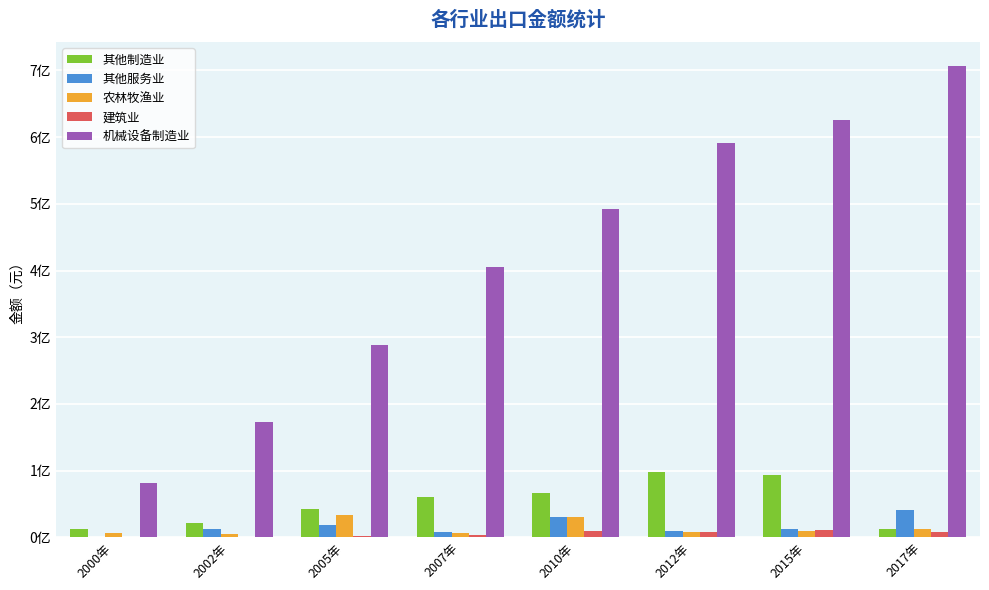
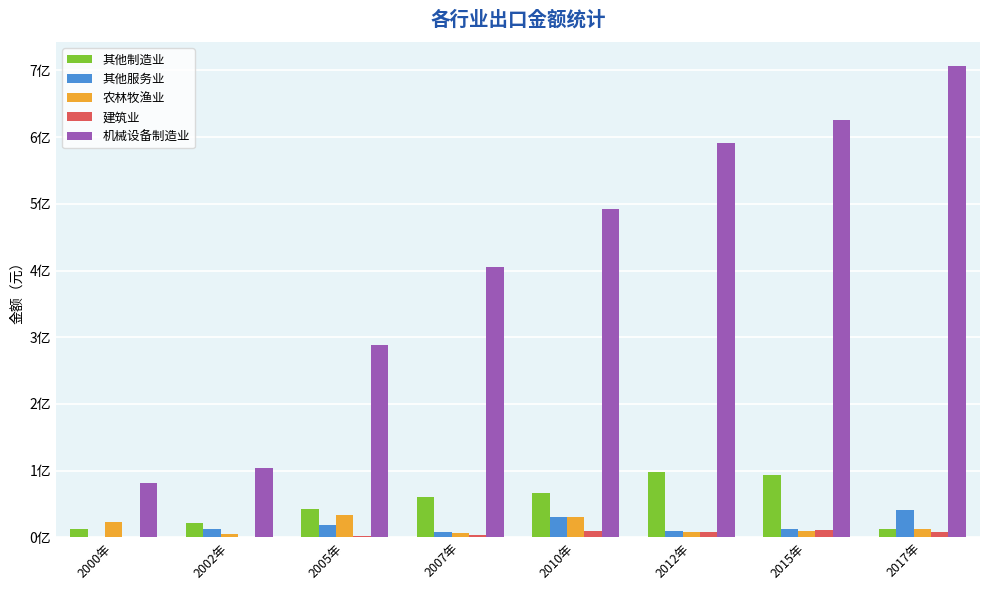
农林牧渔业, 2000年: 0.1亿 -> 0.2亿
机械设备制造业, 2002年: 1.7亿 -> 1.0亿
